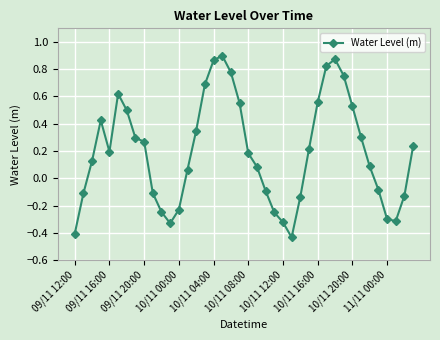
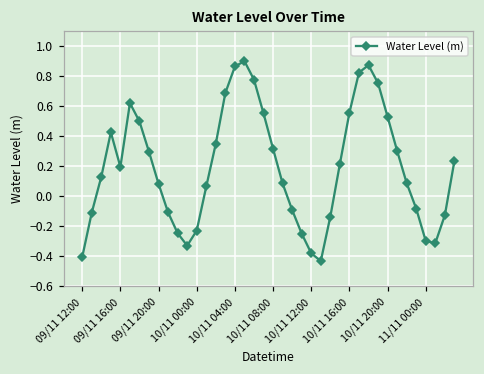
09/11 20:00: 0.27 -> 0.08
10/11 08:00: 0.18 -> 0.32
10/11 12:00: -0.32 -> -0.38
